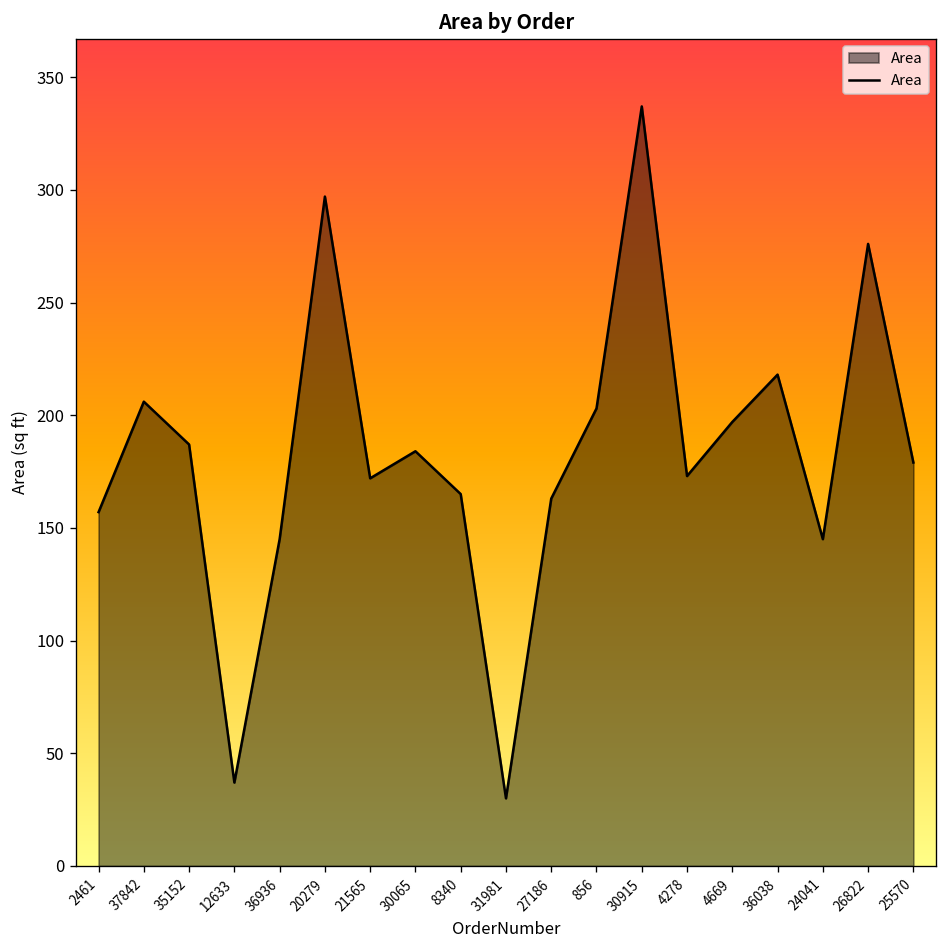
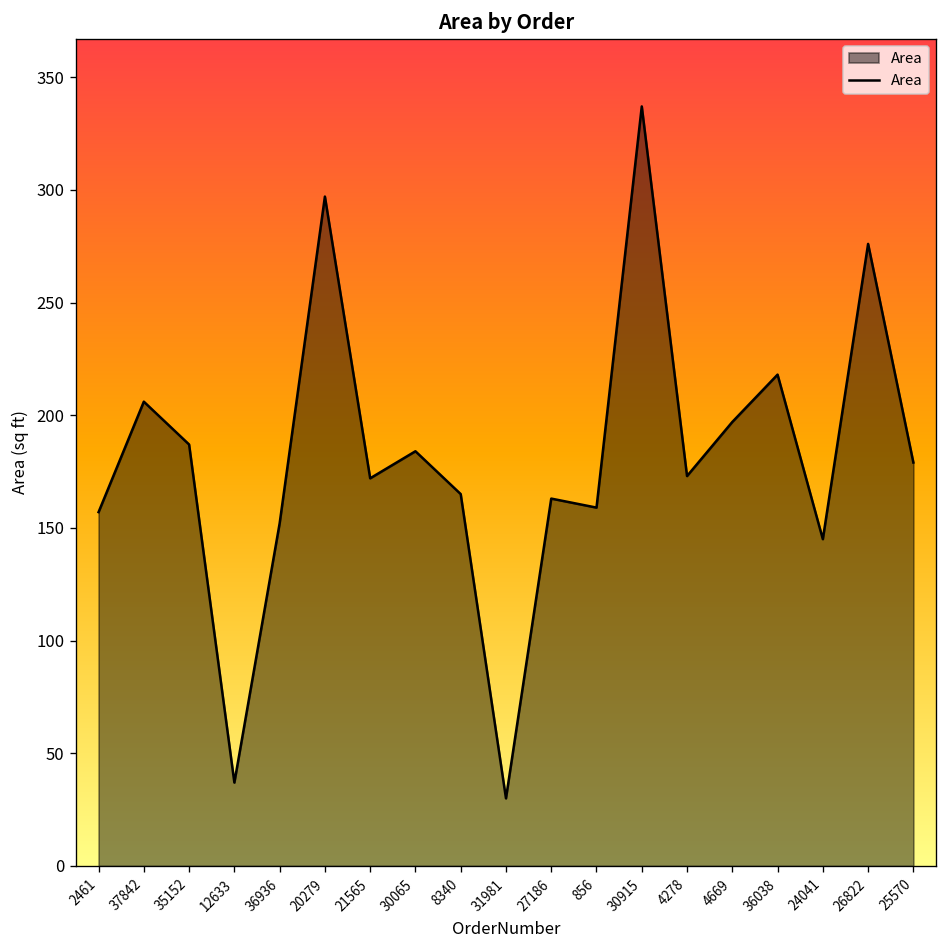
36936: 145 -> 152
856: 203 -> 159
